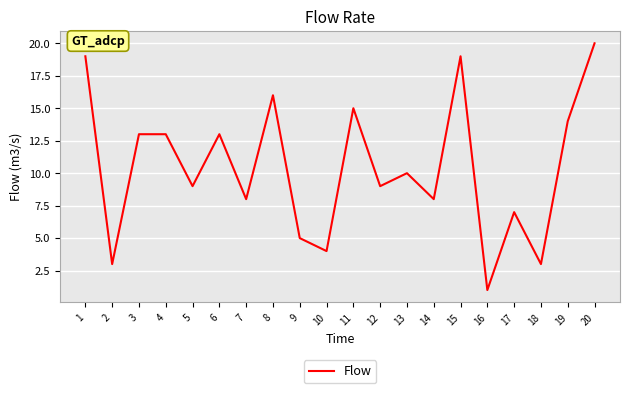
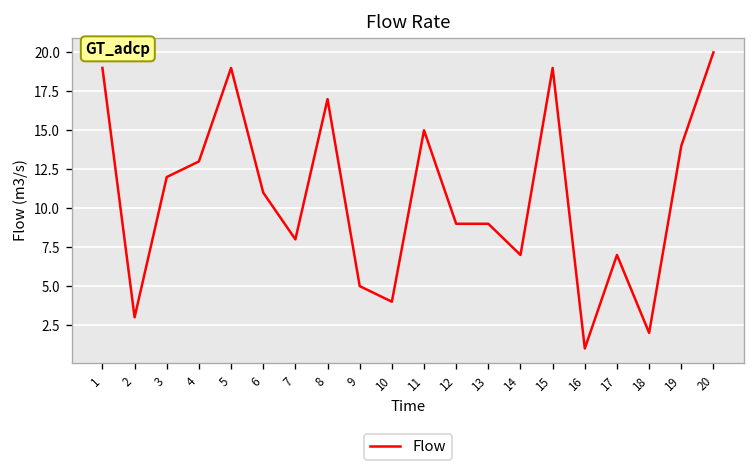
3: 13 -> 12
5: 9 -> 19
6: 13 -> 11
8: 16 -> 17
13: 10 -> 9
14: 8 -> 7
18: 3 -> 2
